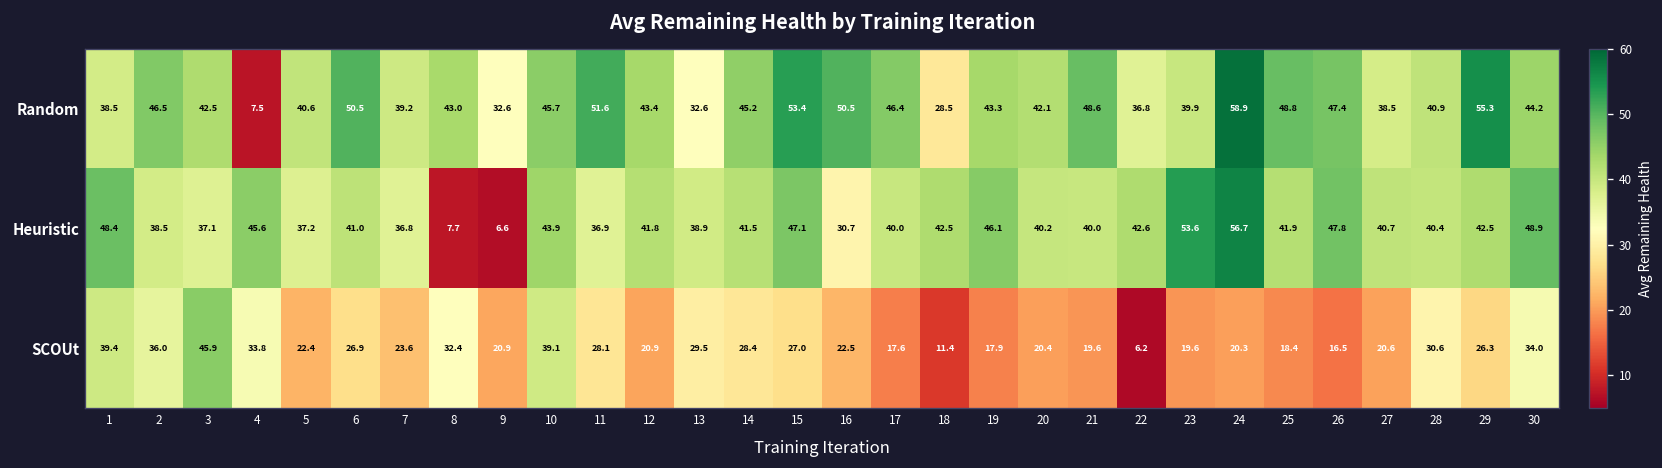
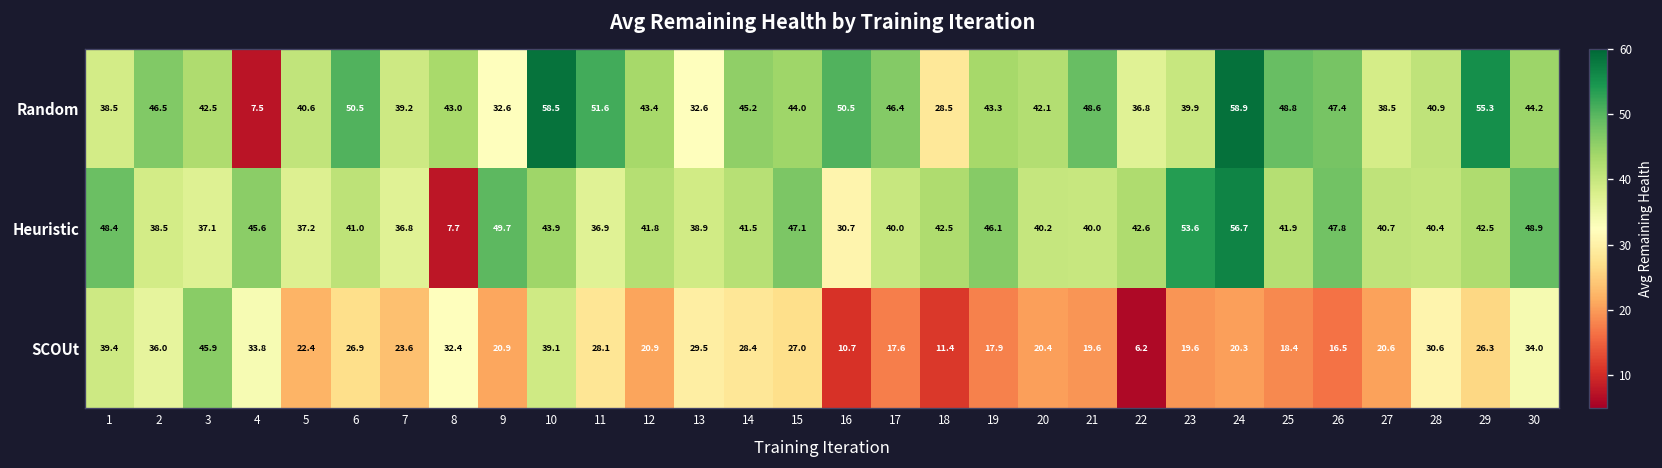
Random, 10: 45.7 -> 58.5
Random, 15: 53.4 -> 44.0
Heuristic, 9: 6.6 -> 49.7
SCOUt, 16: 22.5 -> 10.7
